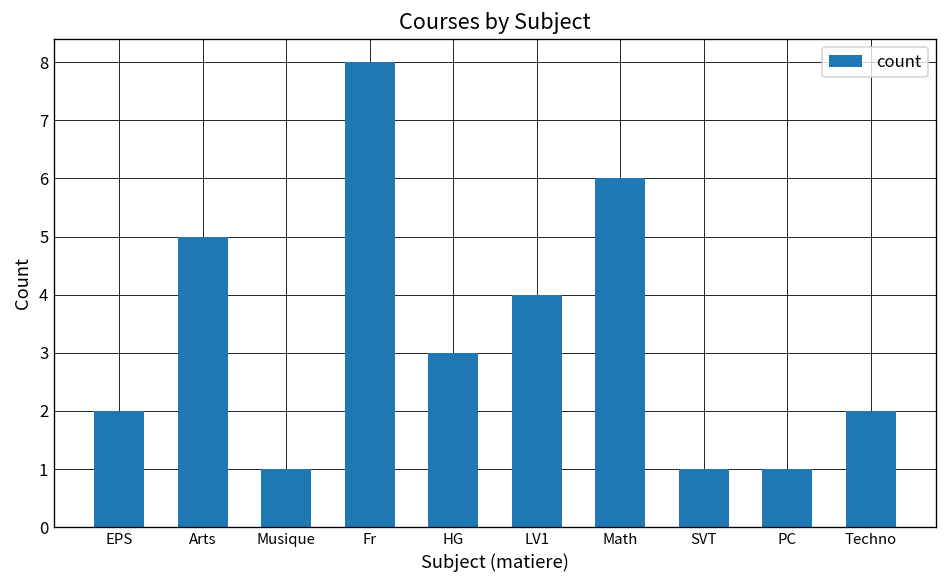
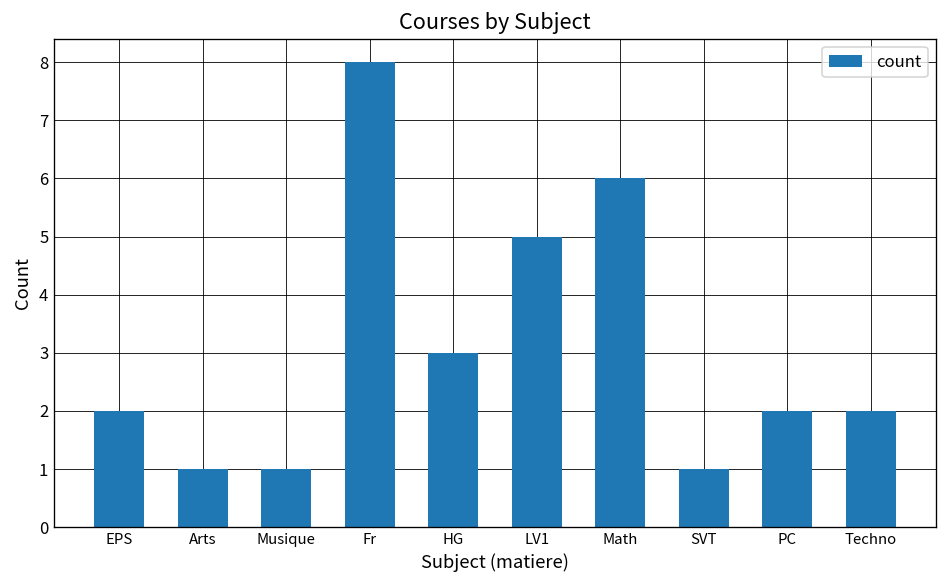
Arts: 5 -> 1
LV1: 4 -> 5
PC: 1 -> 2
